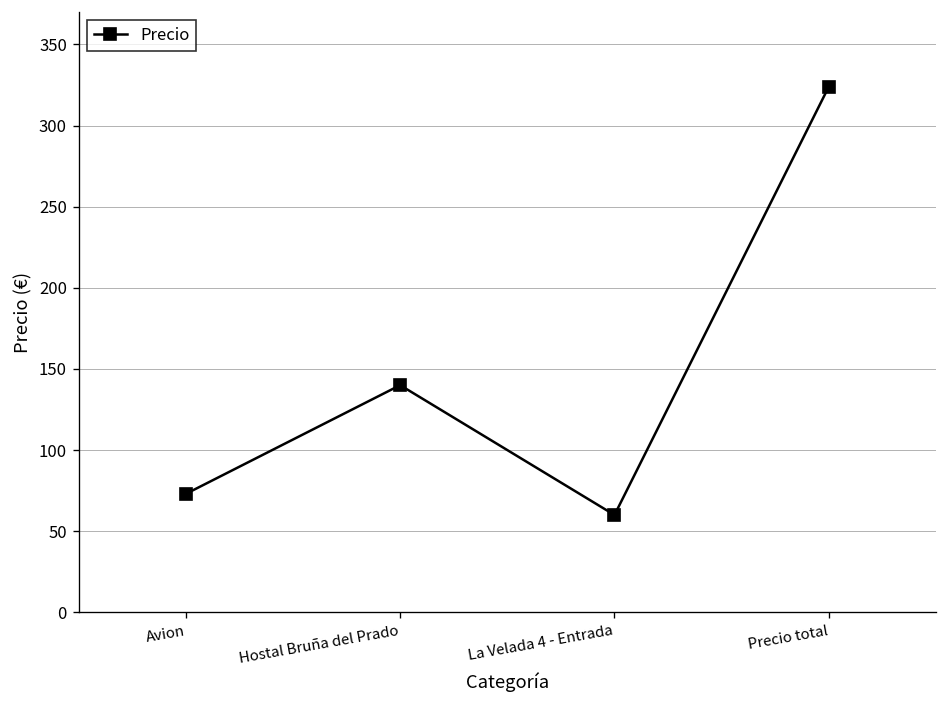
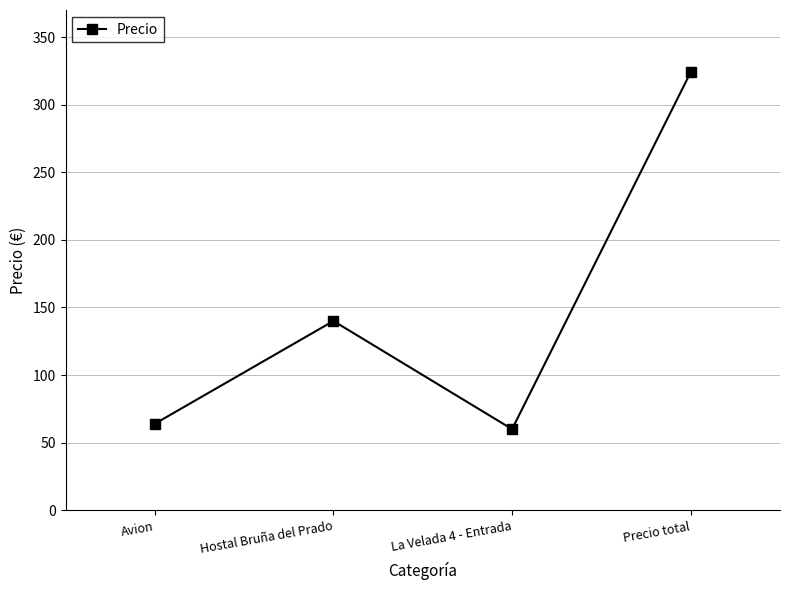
Avion: 73 -> 64
